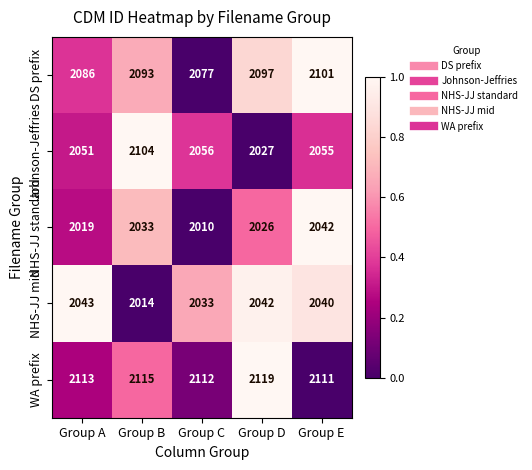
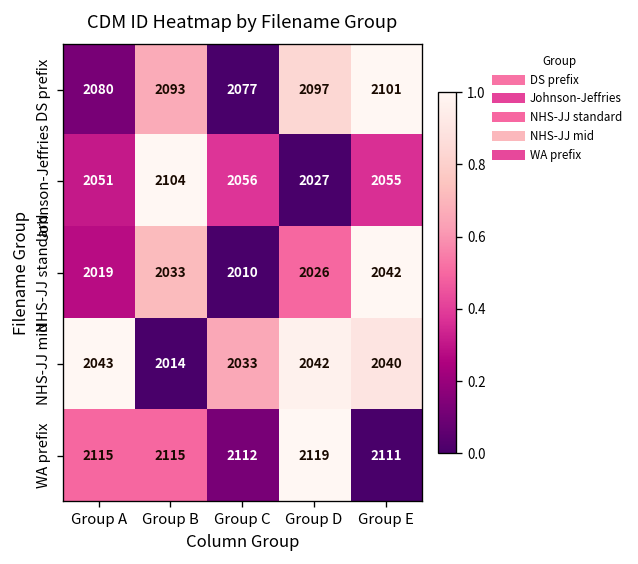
DS prefix, Group A: 2086 -> 2080
WA prefix, Group A: 2113 -> 2115
